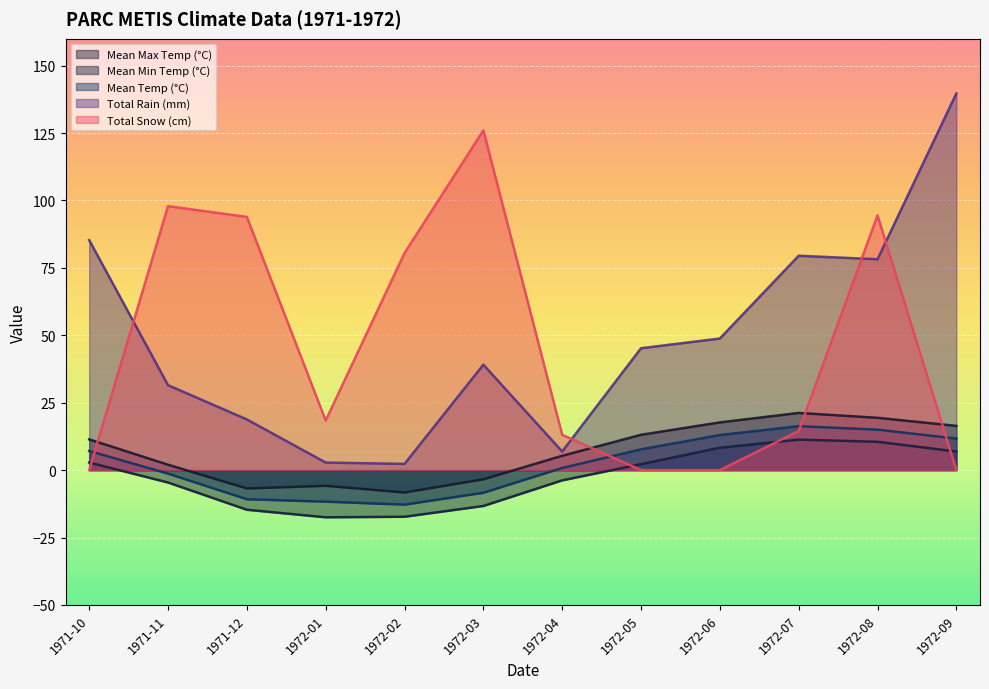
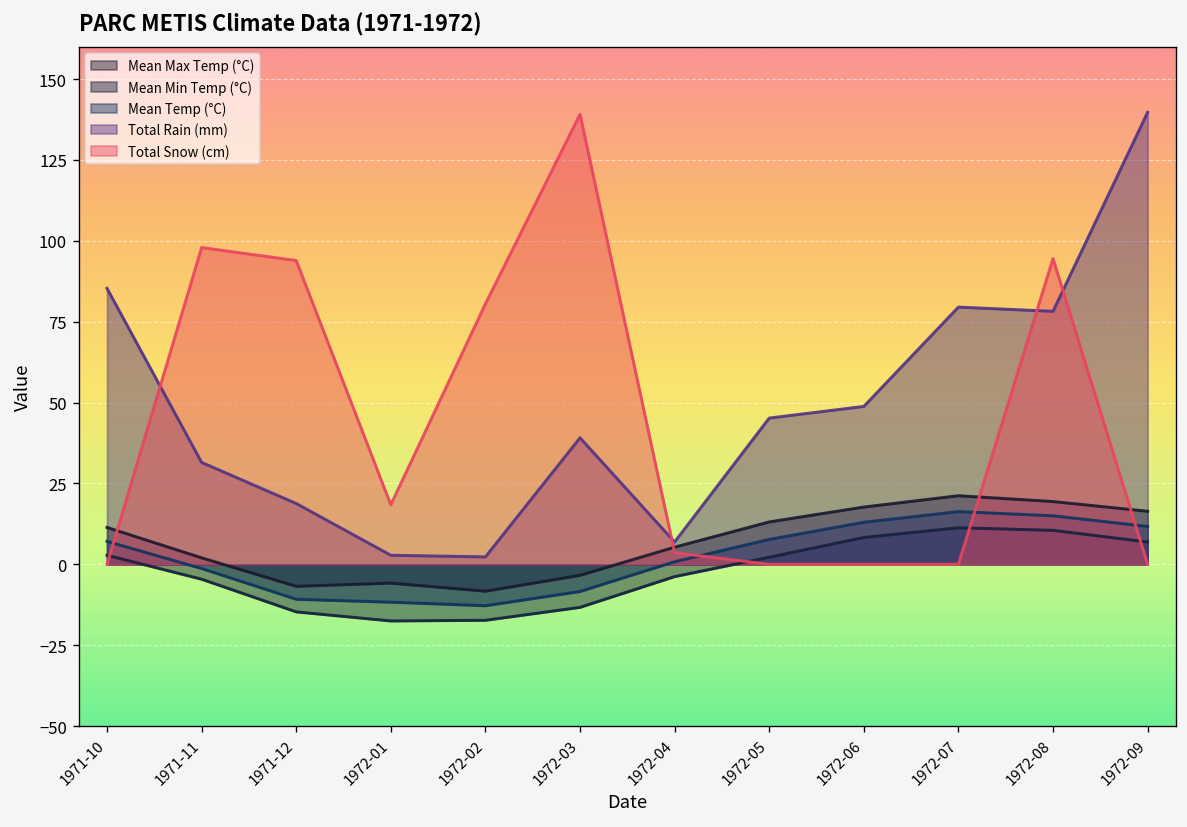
Total Snow (cm), 1972-03: 126 -> 139
Total Snow (cm), 1972-04: 13 -> 4
Total Snow (cm), 1972-07: 15 -> 0
